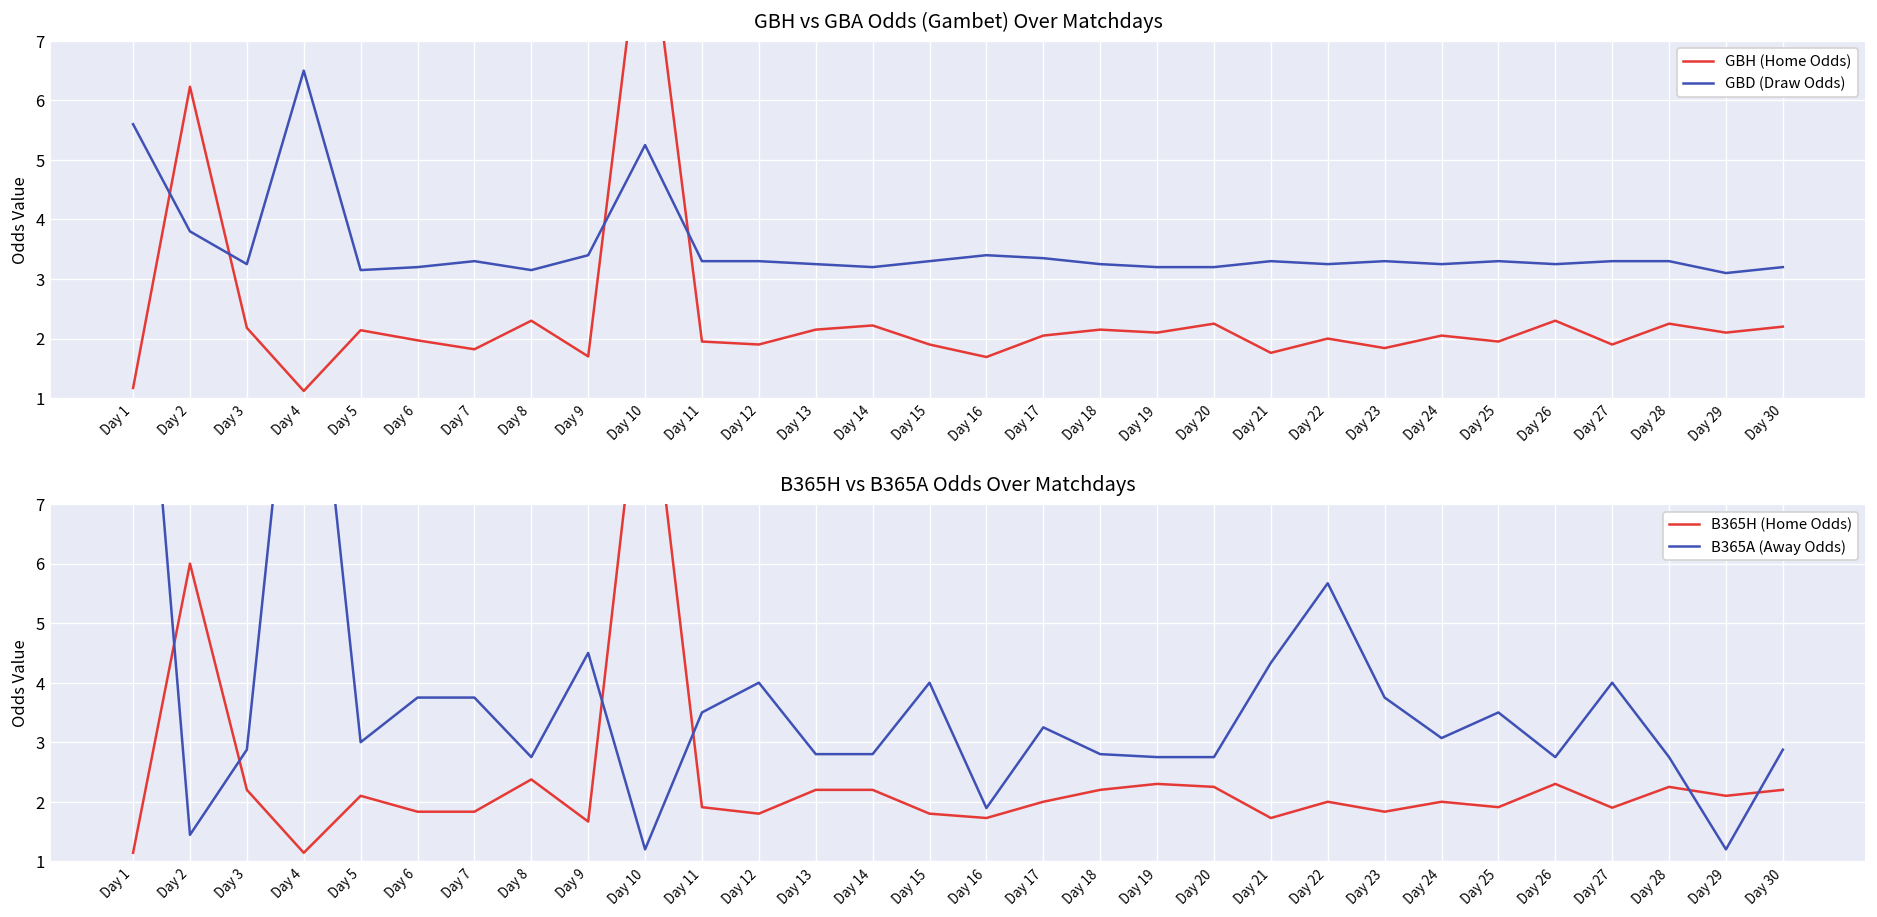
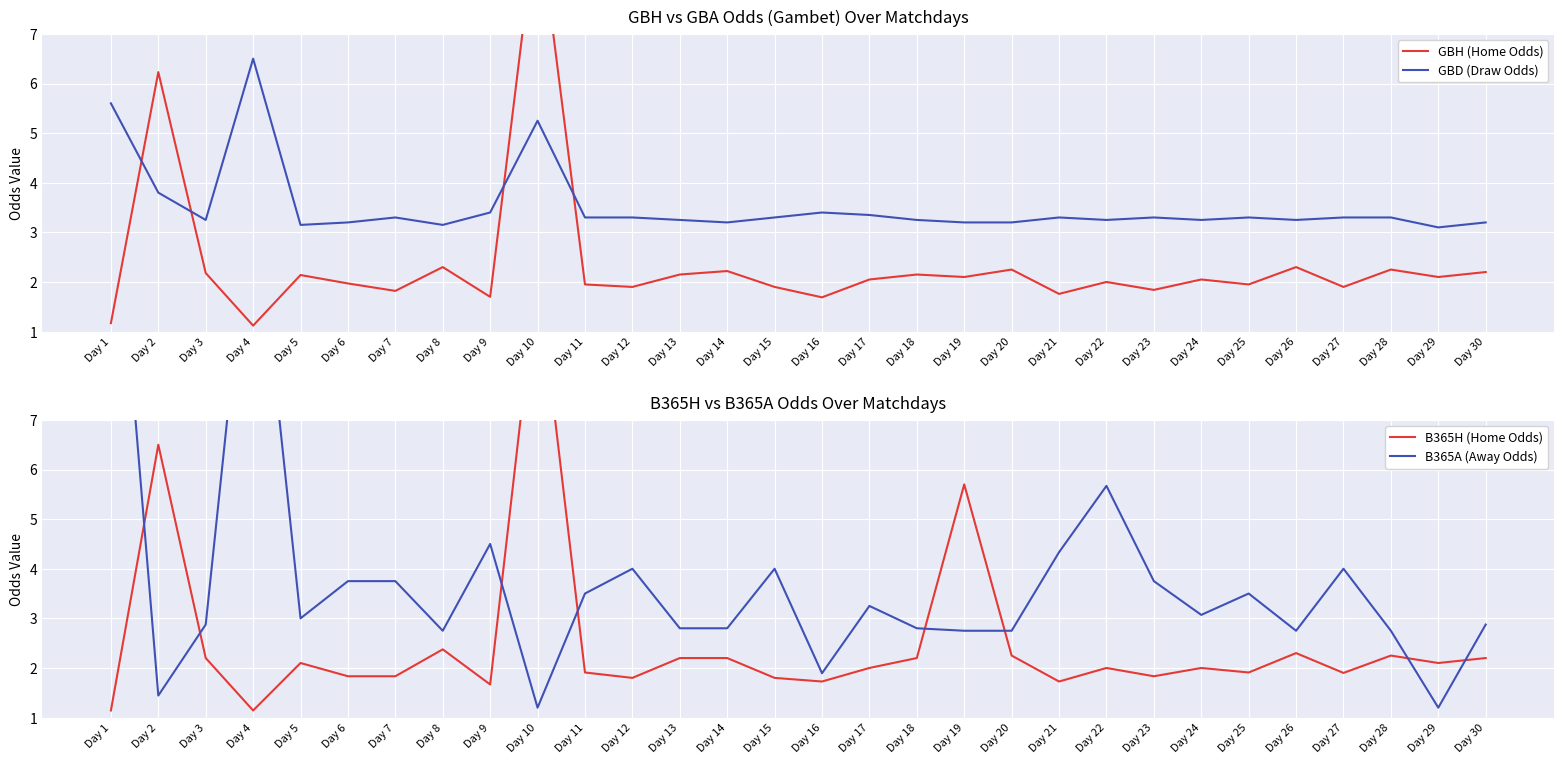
B365H vs B365A Odds Over Matchdays, B365H (Home Odds), Day 2: 6.0 -> 6.5
B365H vs B365A Odds Over Matchdays, B365H (Home Odds), Day 19: 2.3 -> 5.7
